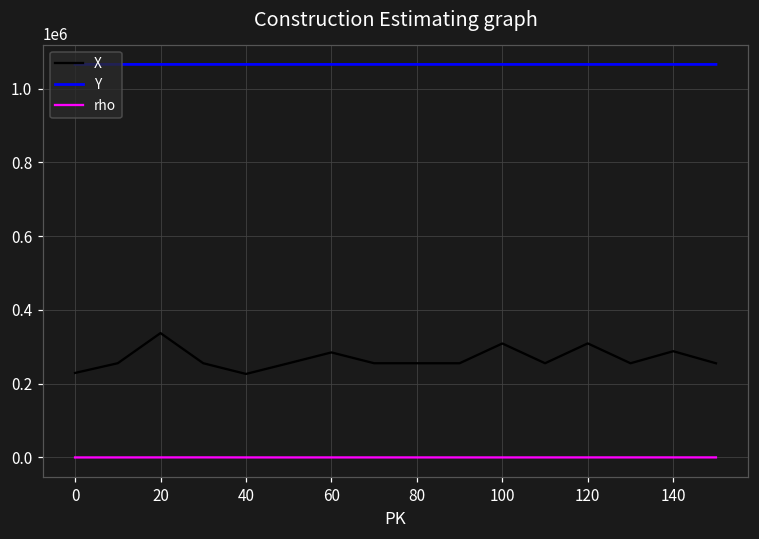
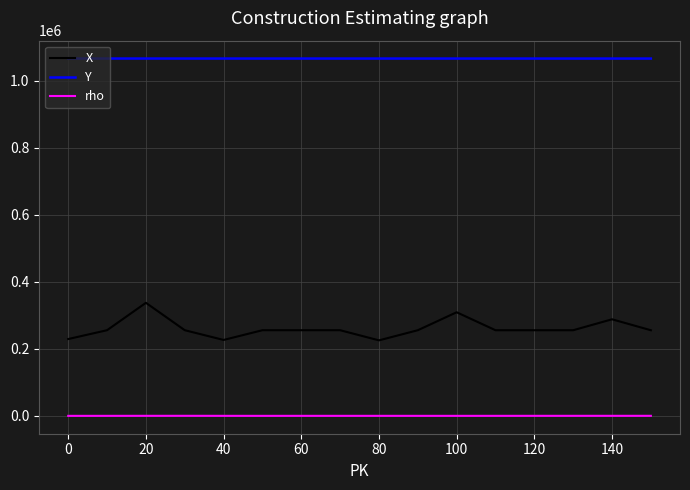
X, 60: 280000 -> 260000
X, 80: 260000 -> 230000
X, 120: 310000 -> 260000
